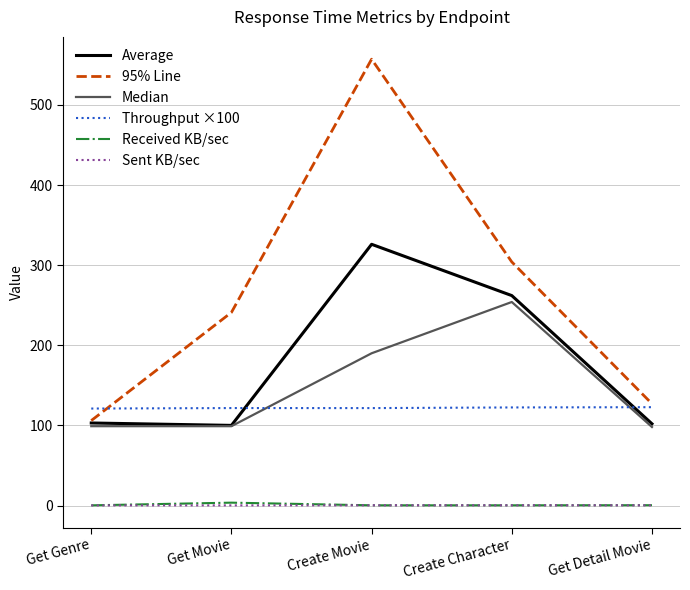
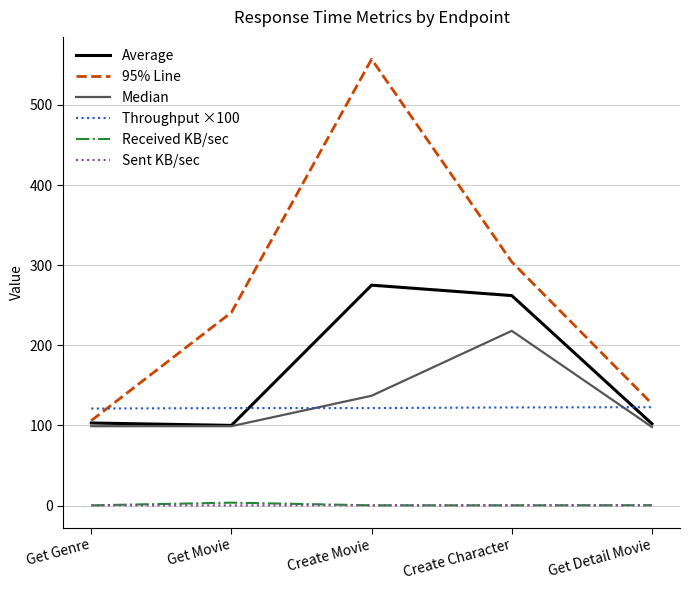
Average, Create Movie: 330 -> 280
Median, Create Movie: 190 -> 140
Median, Create Character: 250 -> 220
